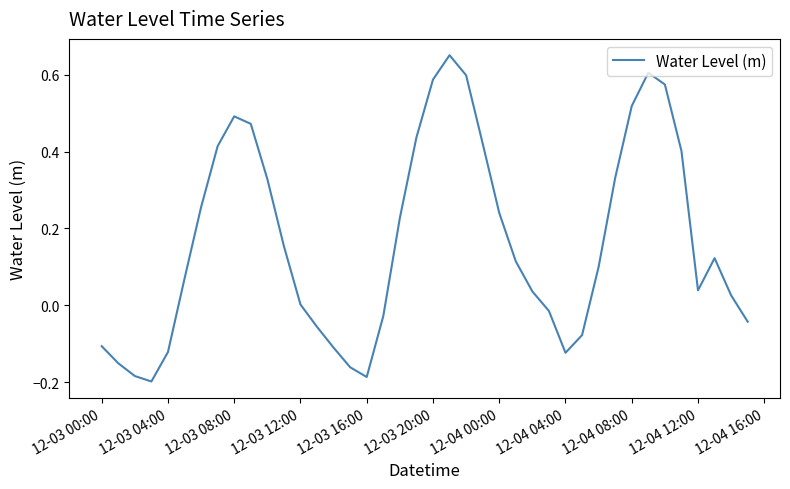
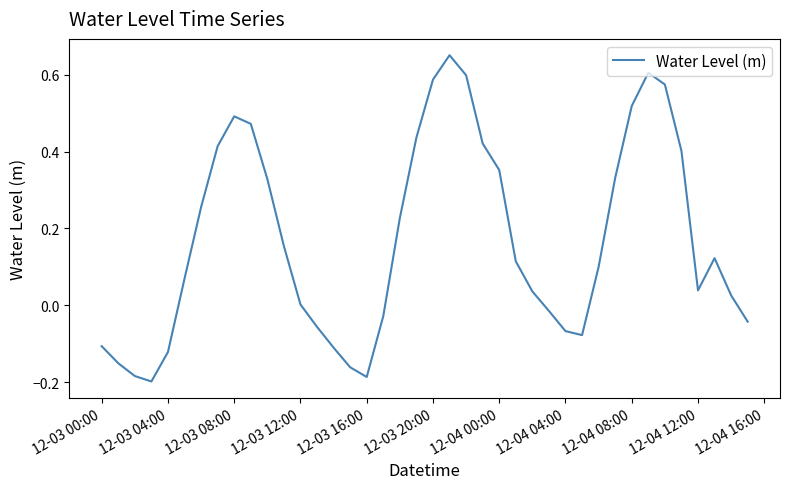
12-04 00:00: 0.24 -> 0.35
12-04 04:00: -0.12 -> -0.07
